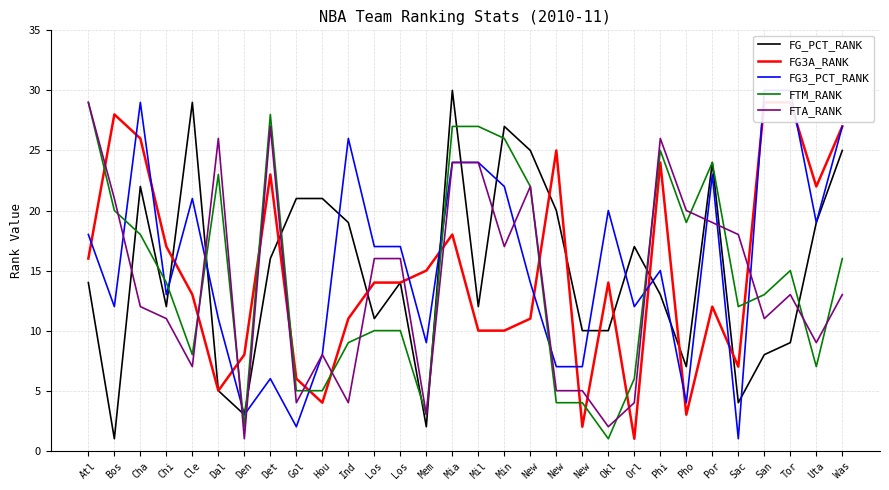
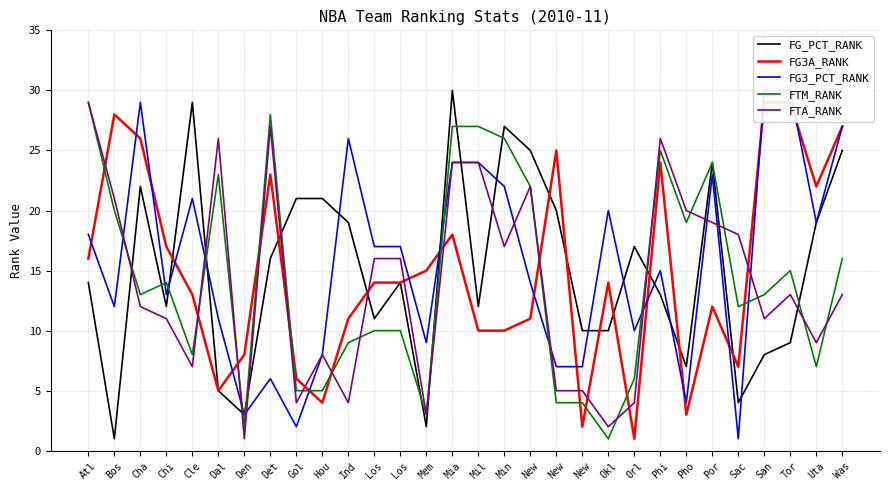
FTM_RANK, Cha: 18 -> 13
FG3_PCT_RANK, Orl: 12 -> 10
